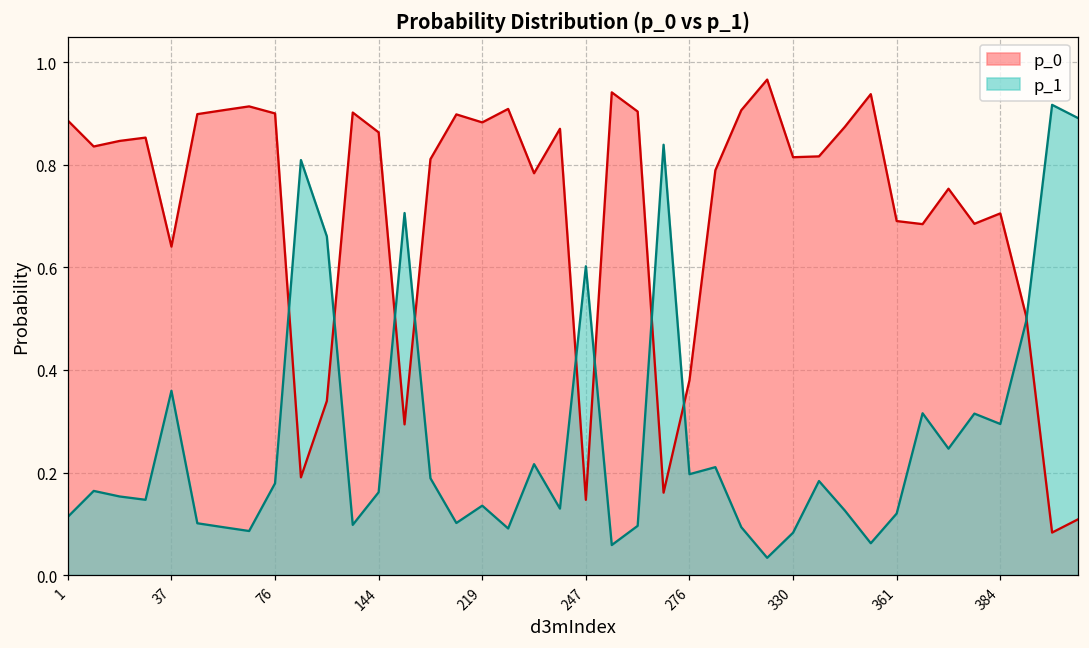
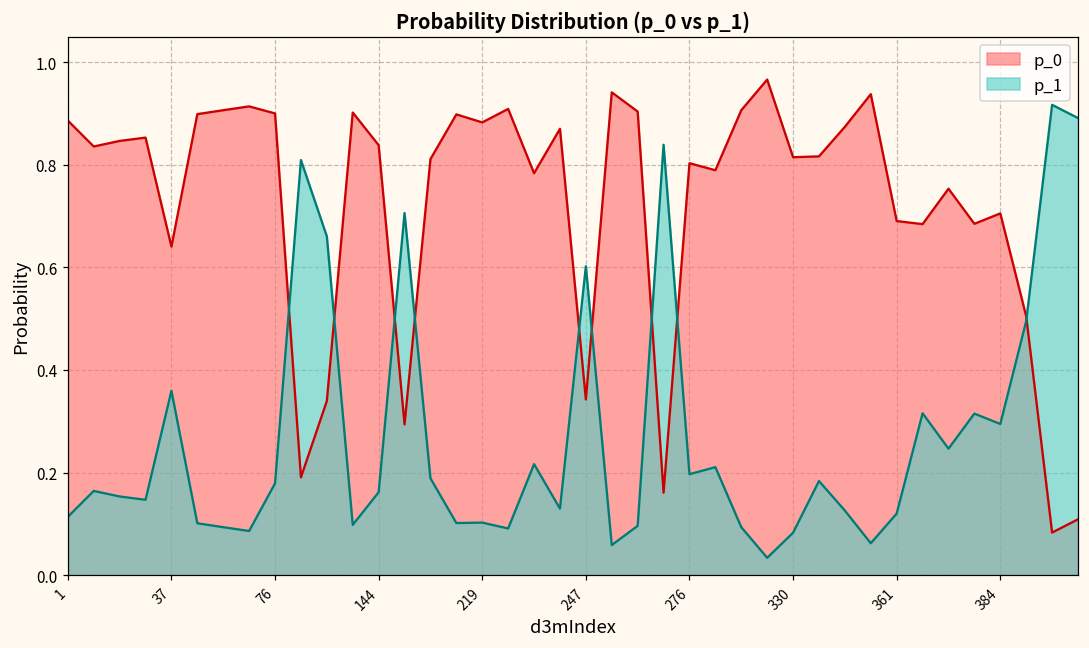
p_0, 144: 0.86 -> 0.84
p_1, 219: 0.14 -> 0.10
p_0, 247: 0.15 -> 0.34
p_0, 276: 0.38 -> 0.80
